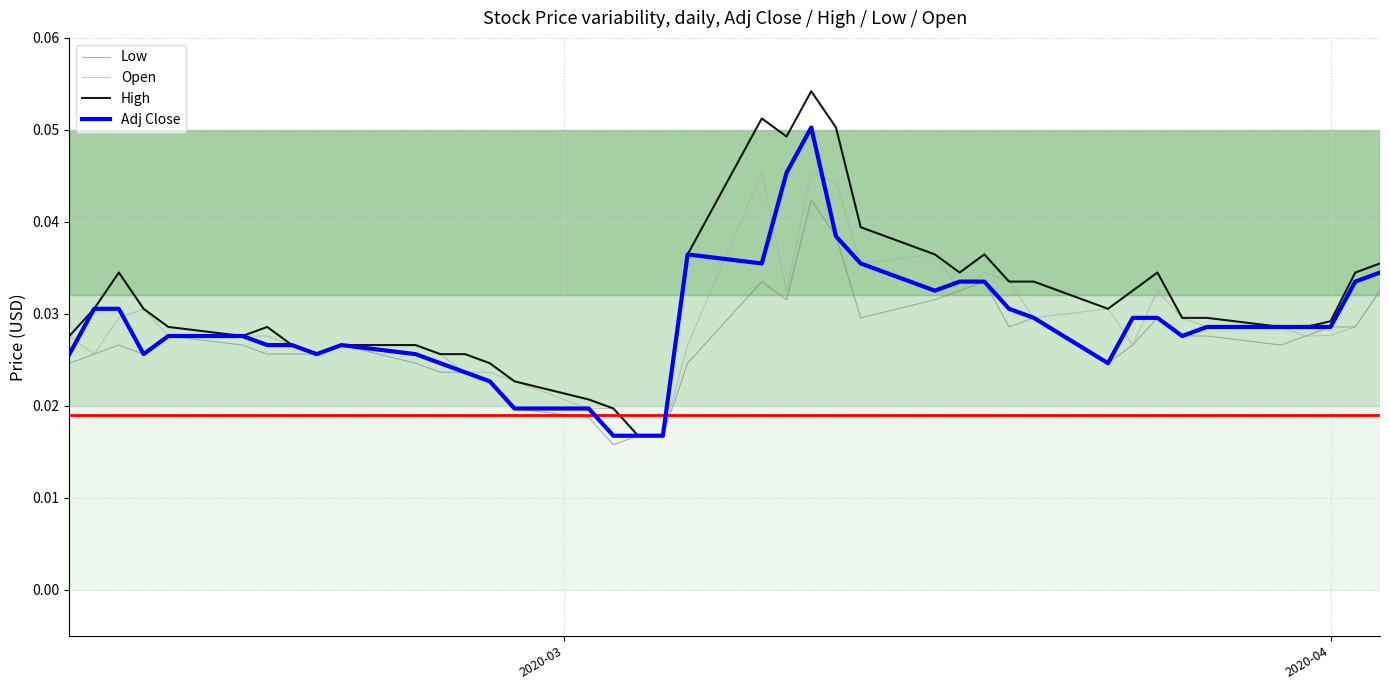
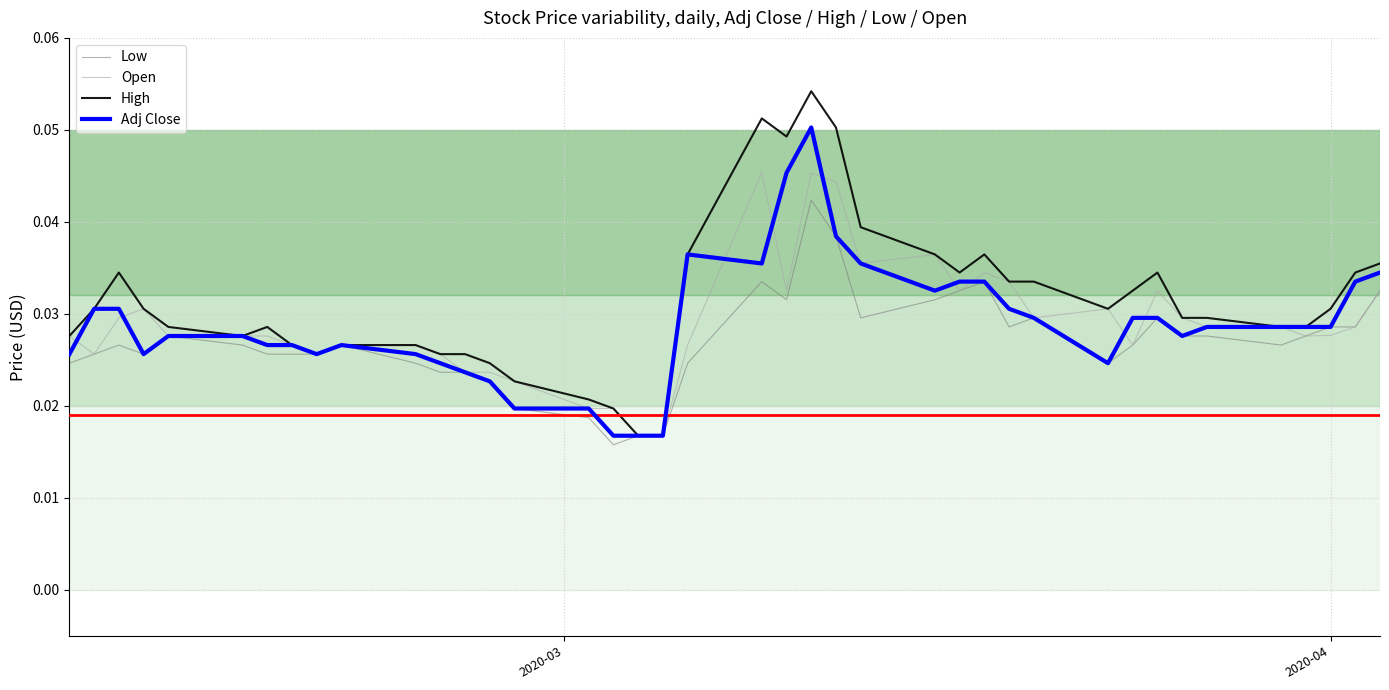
High, 2020-04: 0.029 -> 0.031
